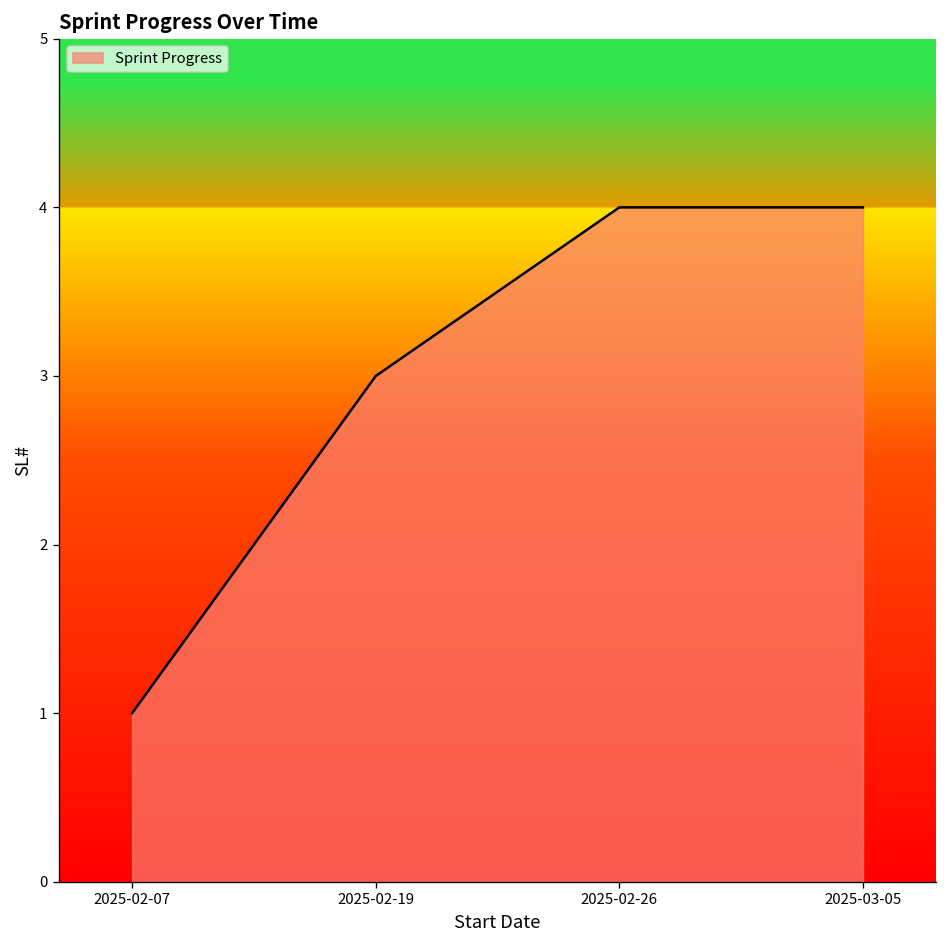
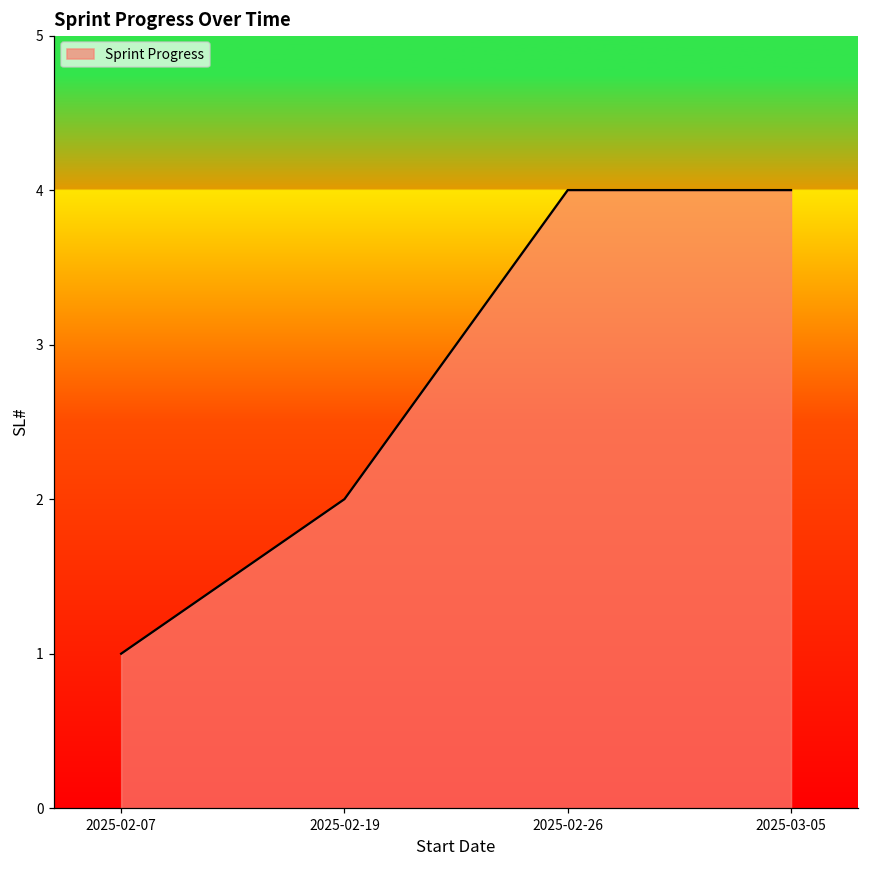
2025-02-19: 3 -> 2
